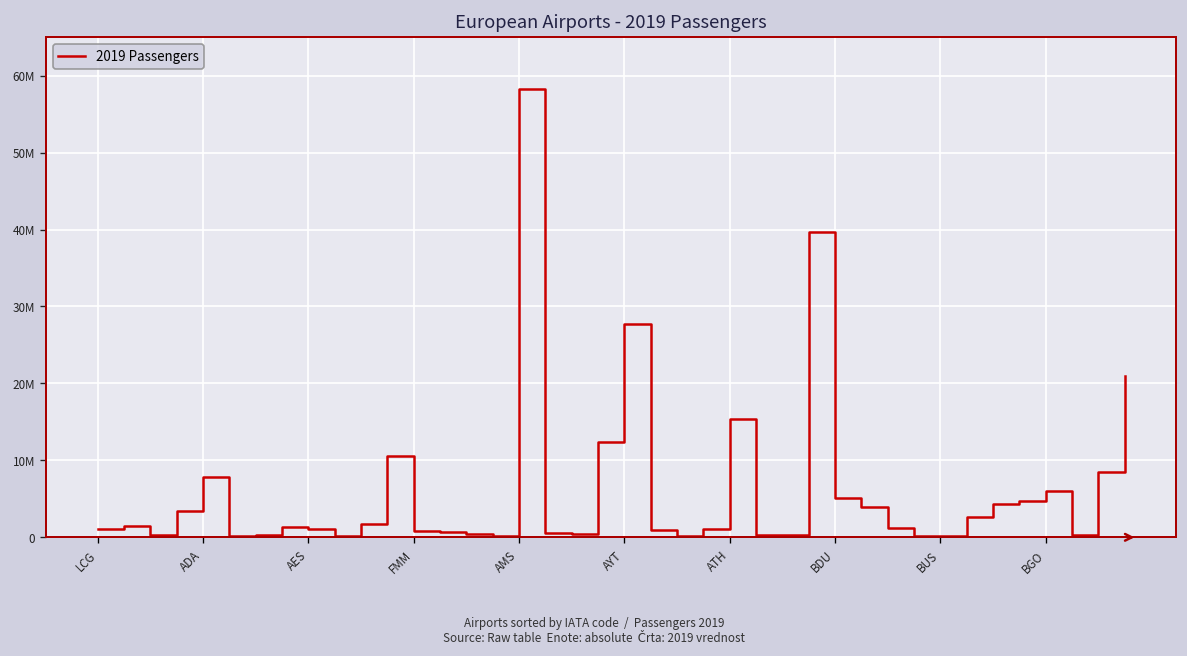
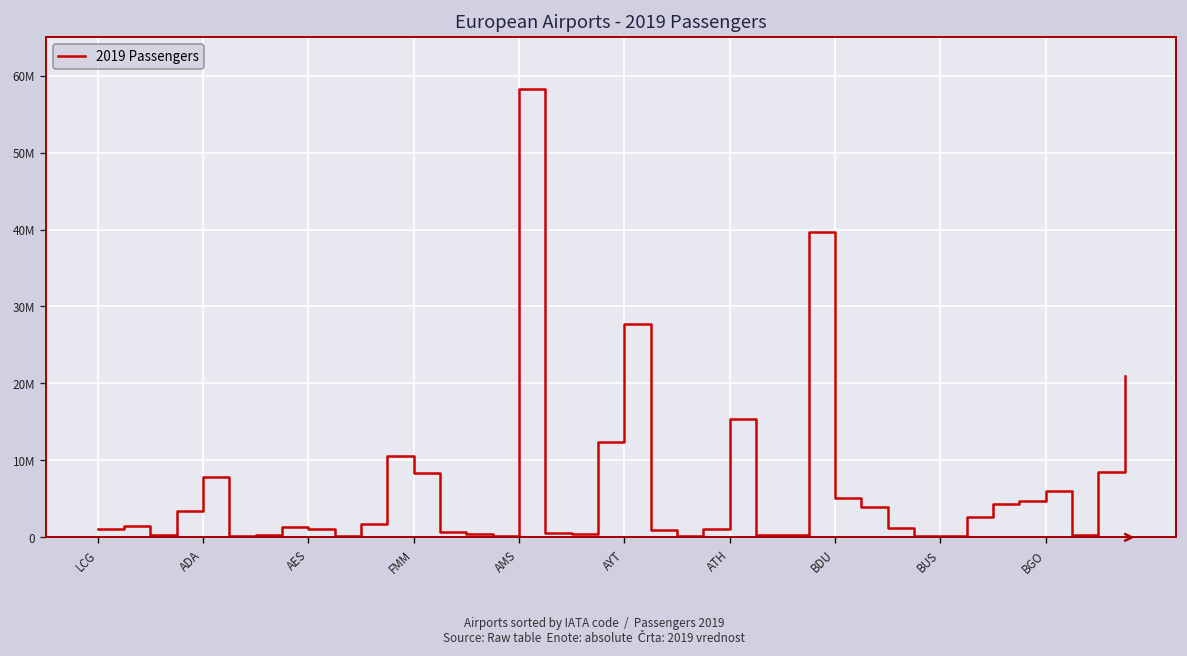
FMM: 1000000 -> 8000000
